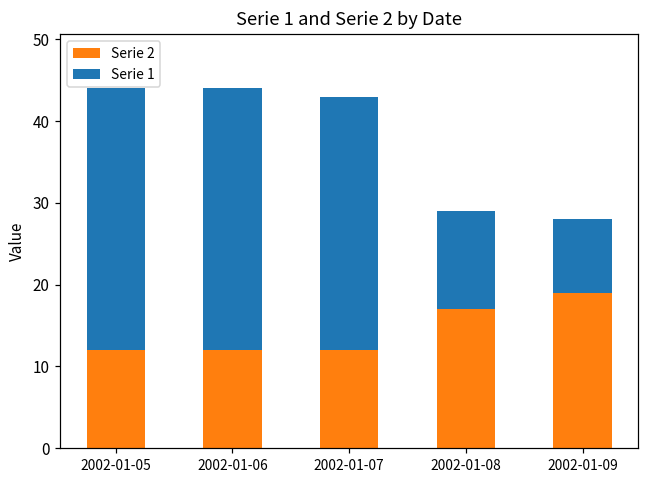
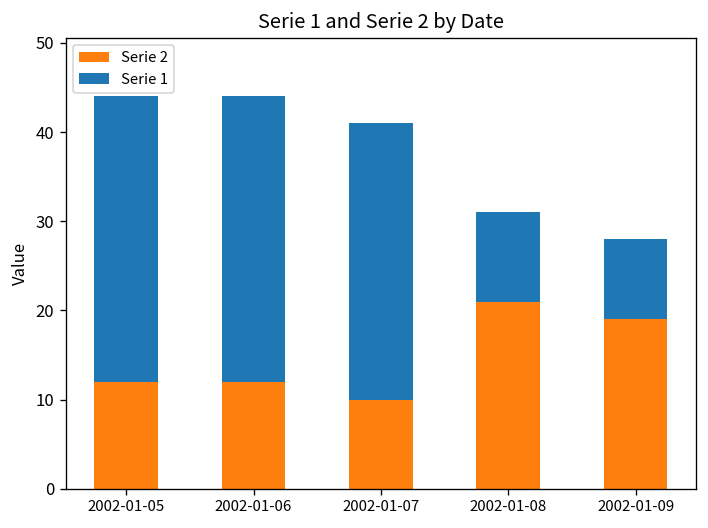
Serie 2, 2002-01-07: 12 -> 10
Serie 2, 2002-01-08: 17 -> 21
Serie 1, 2002-01-08: 12 -> 10
